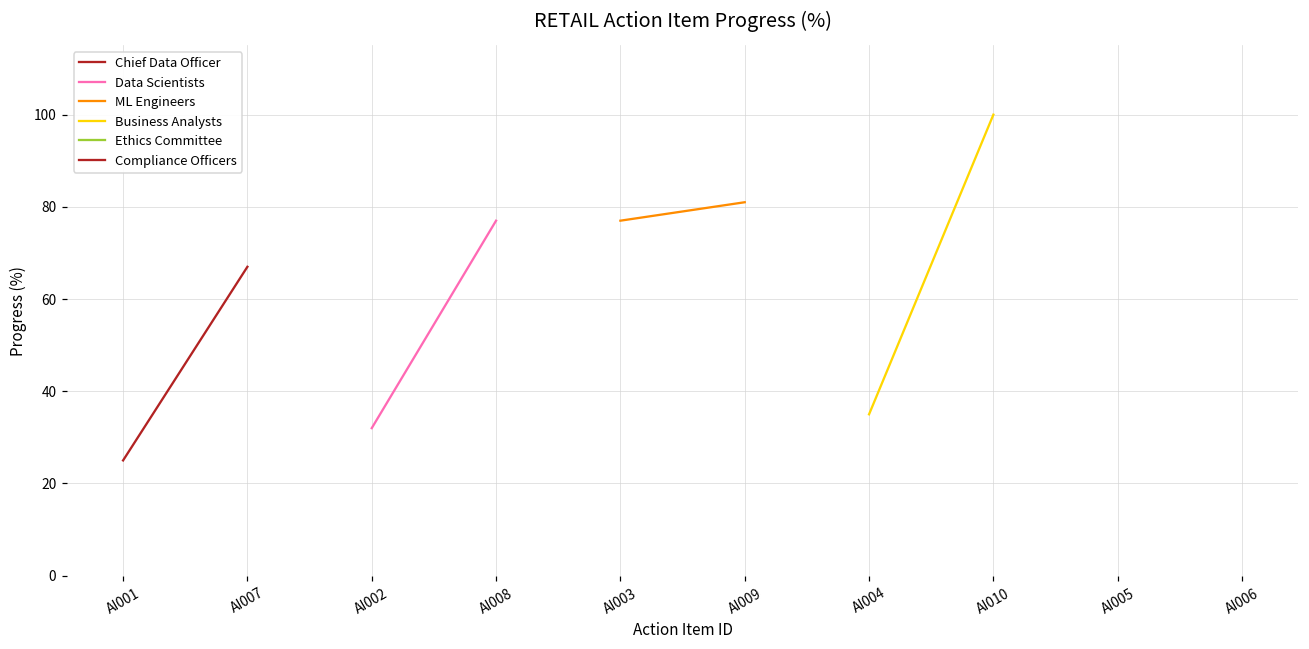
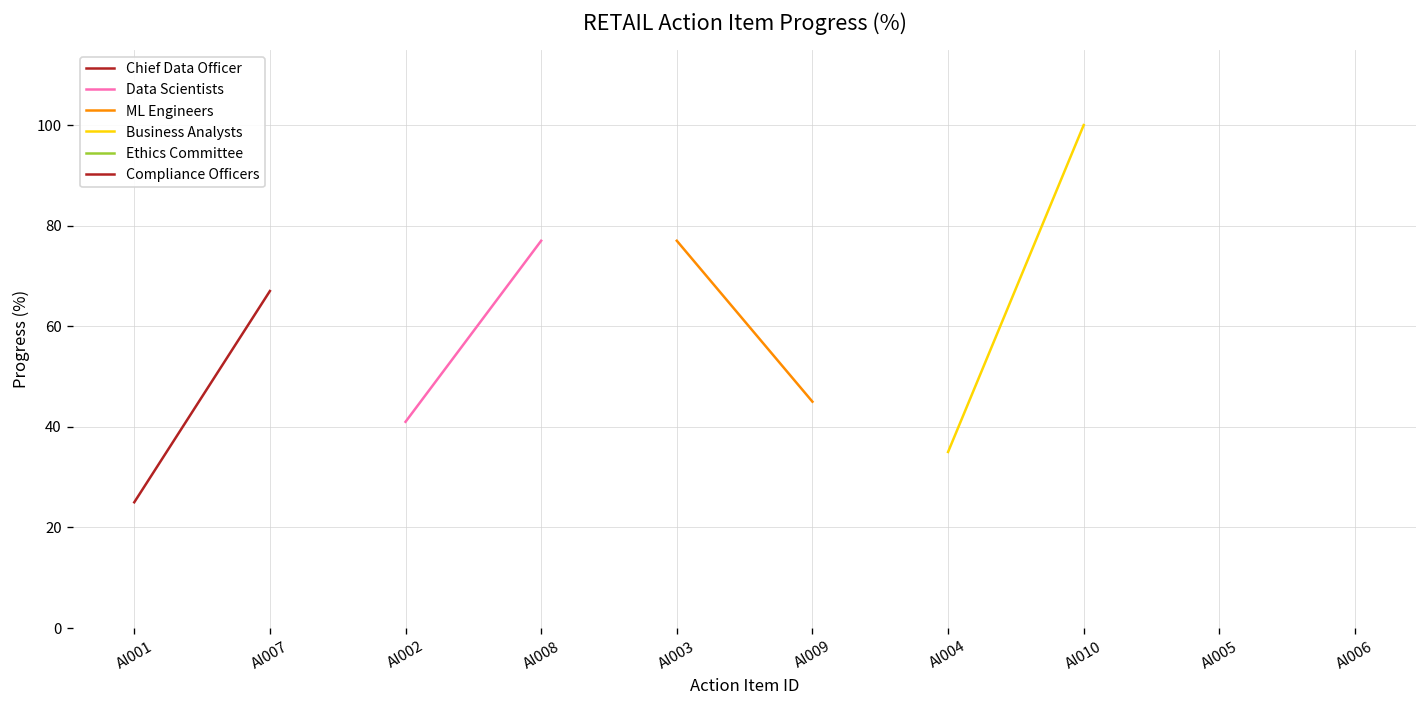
Data Scientists, AI002: 32 -> 41
ML Engineers, AI009: 81 -> 45
